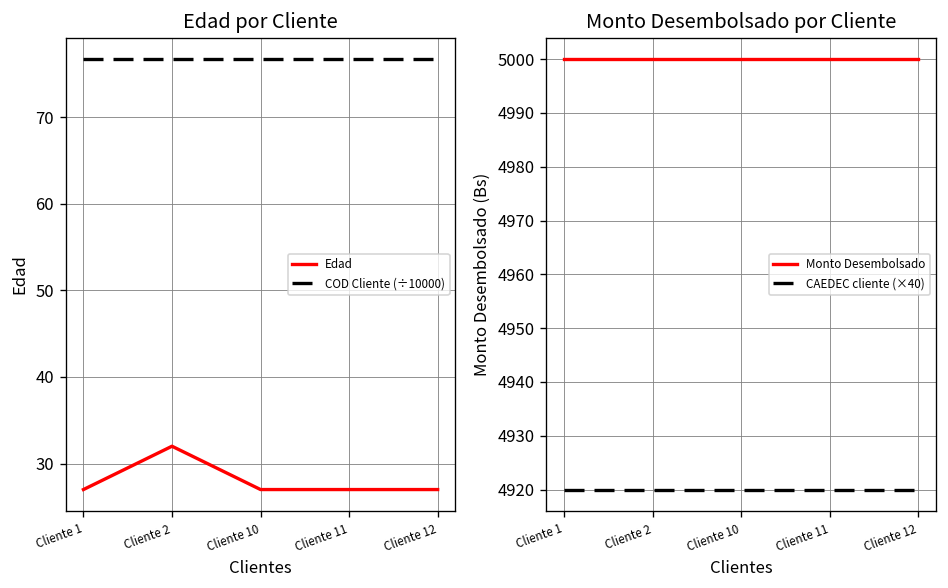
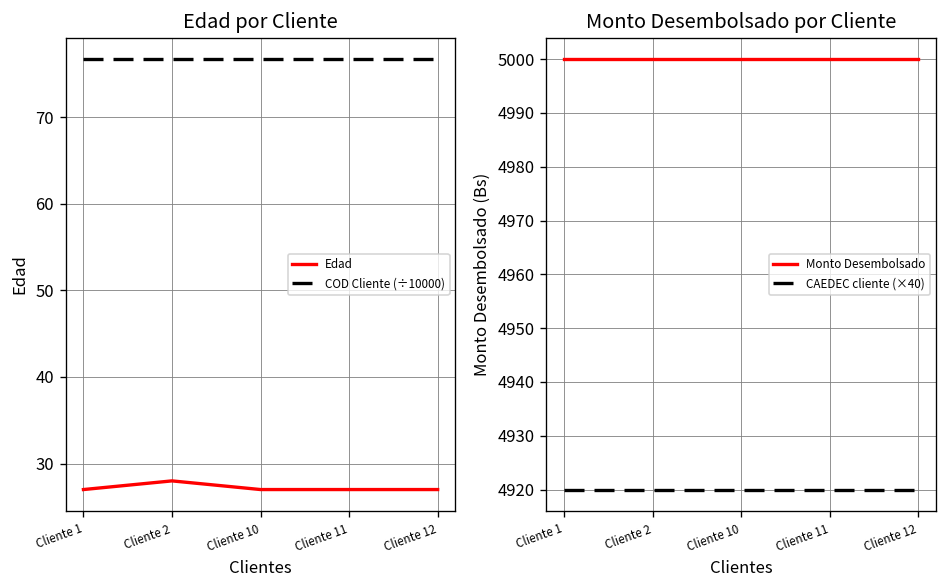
Edad por Cliente, Edad, Cliente 2: 32 -> 28
